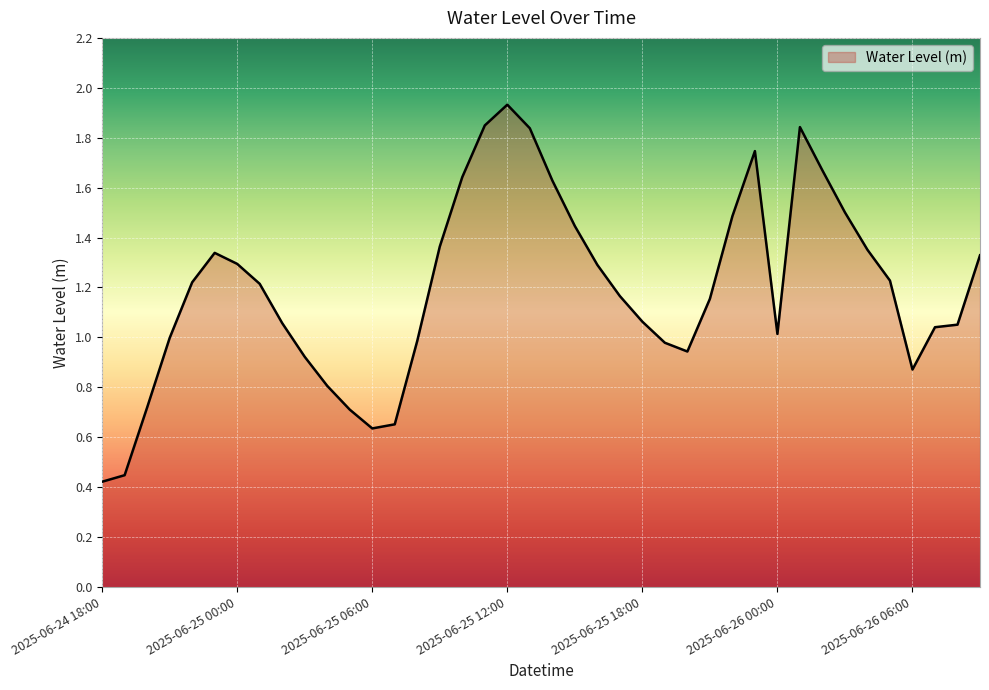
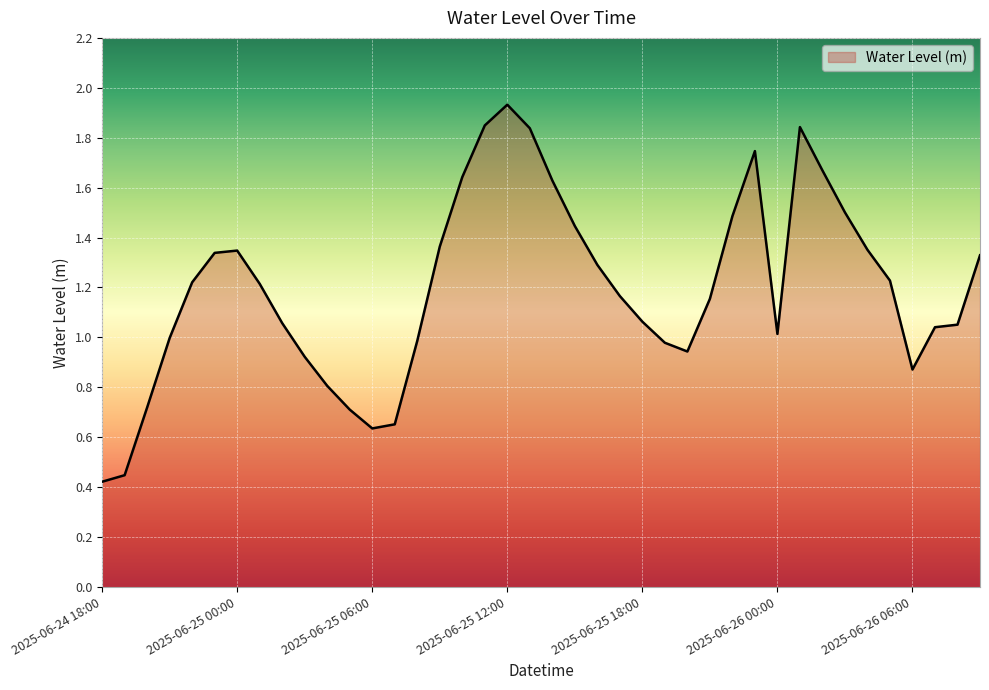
2025-06-25 00:00: 1.29 -> 1.35
